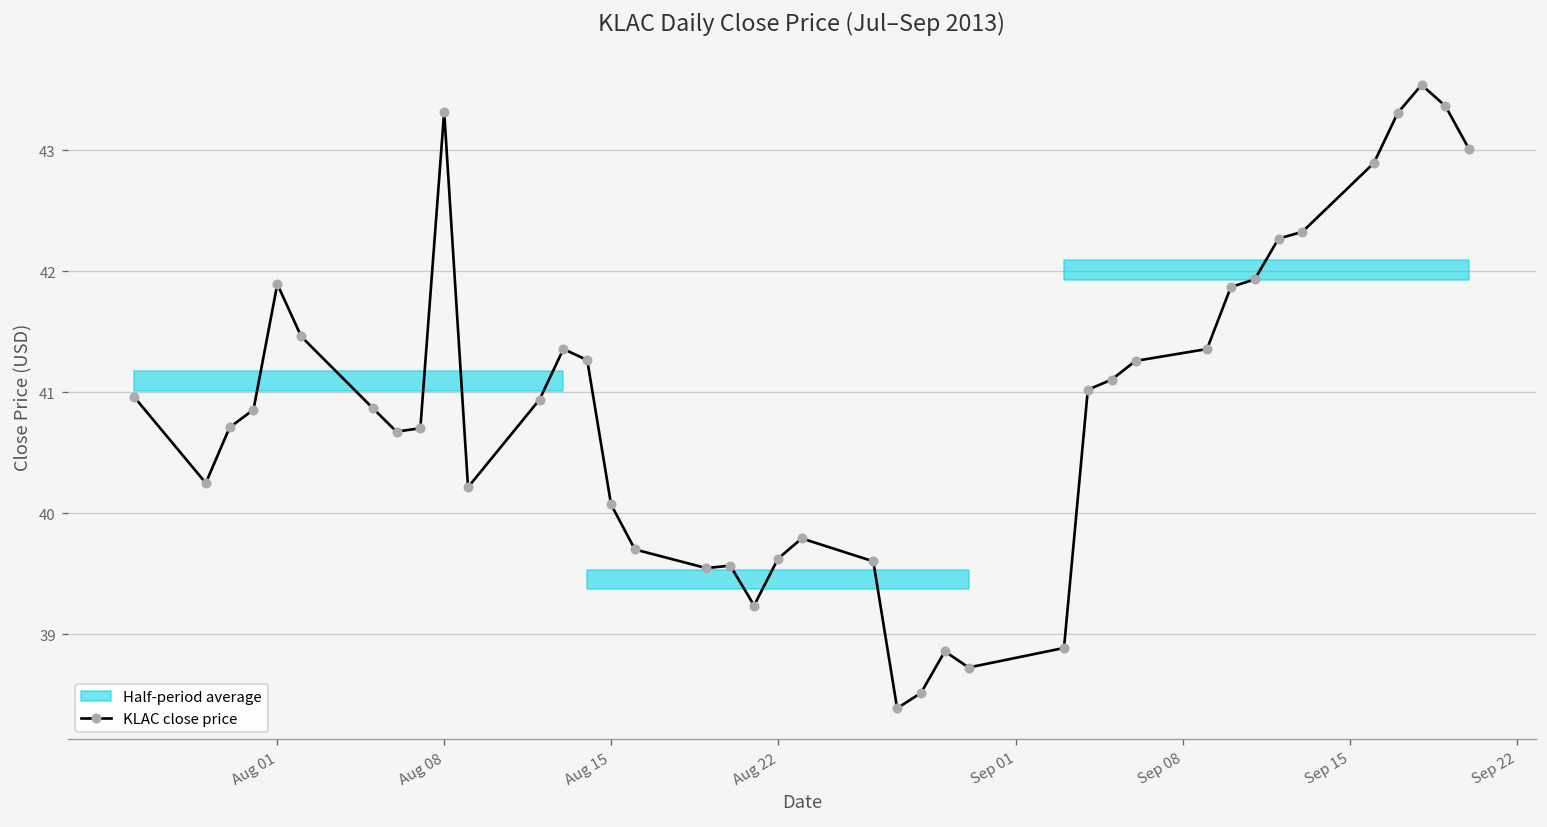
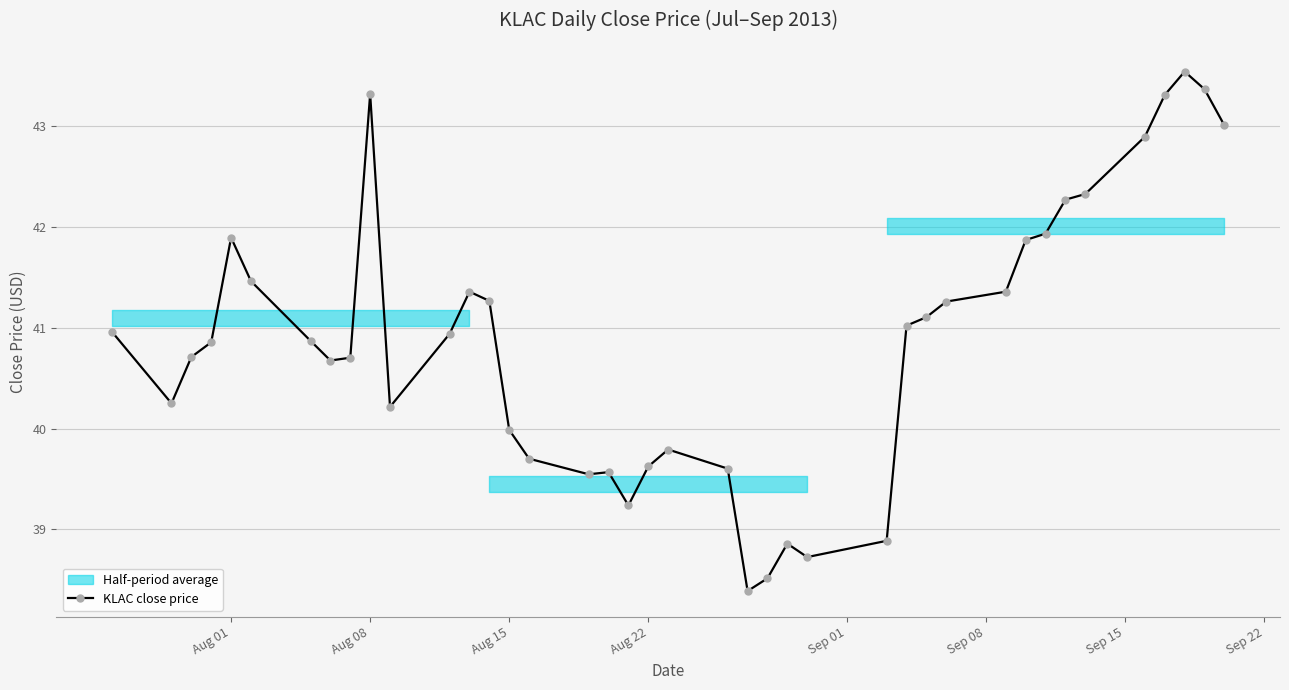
KLAC close price, Aug 15: 40.07 -> 39.99
